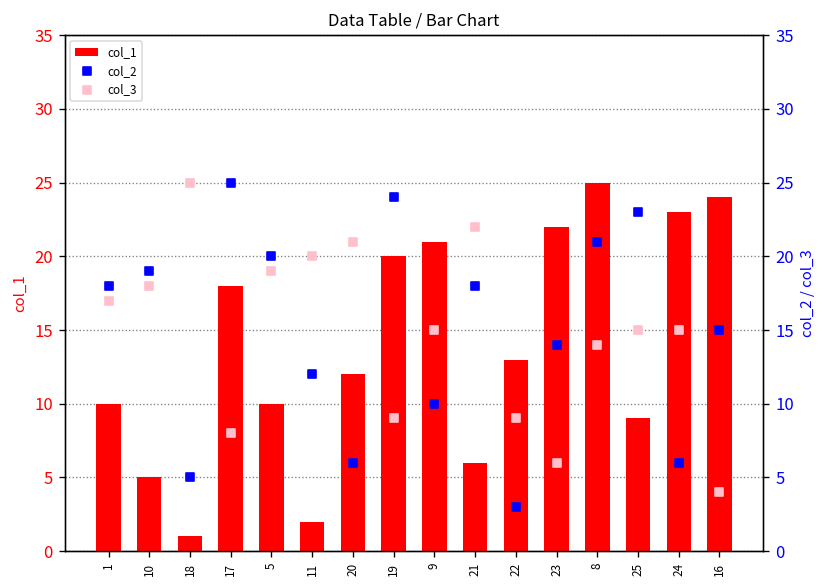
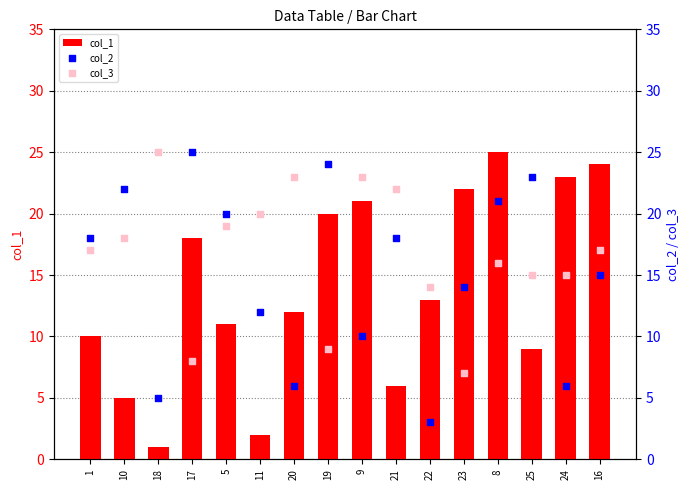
col_1, 5: 10 -> 11
col_2, 10: 19 -> 22
col_3, 20: 21 -> 23
col_3, 9: 15 -> 23
col_3, 22: 9 -> 14
col_3, 23: 6 -> 7
col_3, 8: 14 -> 16
col_3, 16: 4 -> 17
